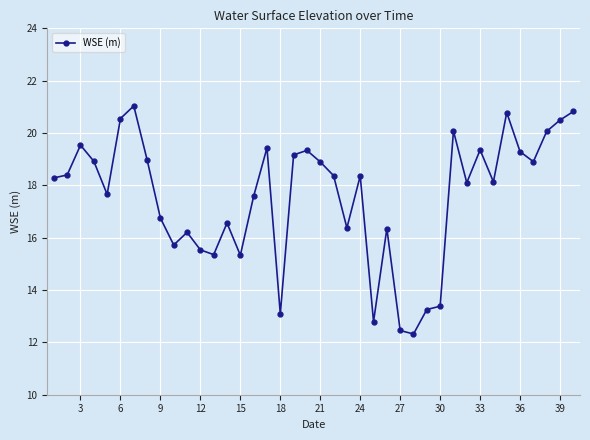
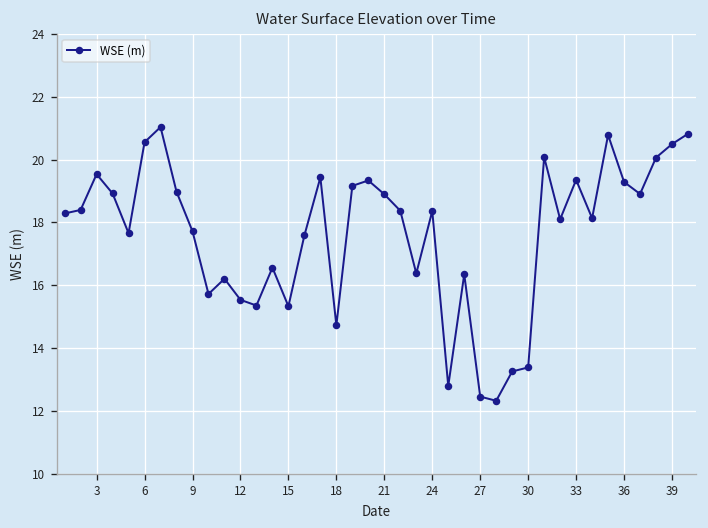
9: 16.7 -> 17.7
18: 13.1 -> 14.7
